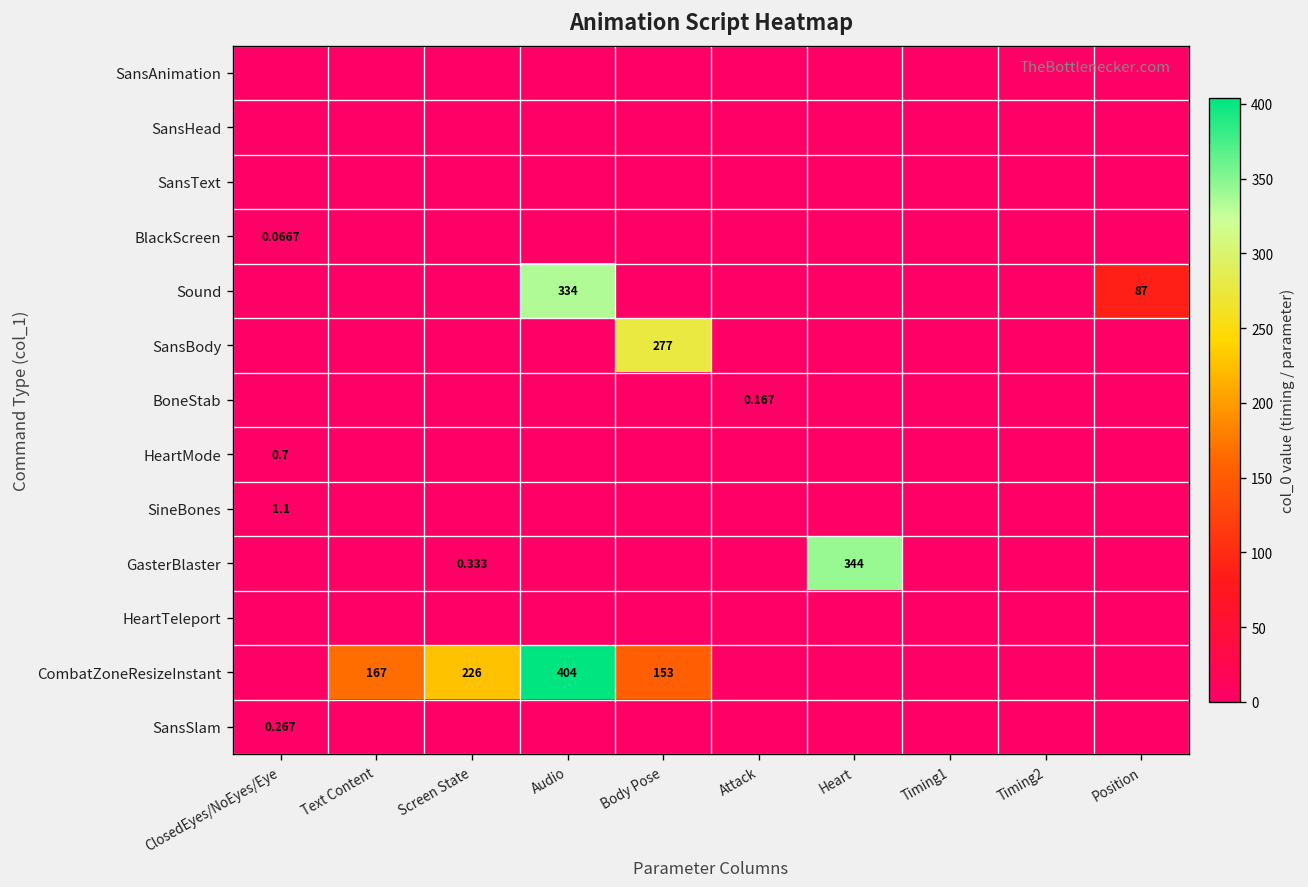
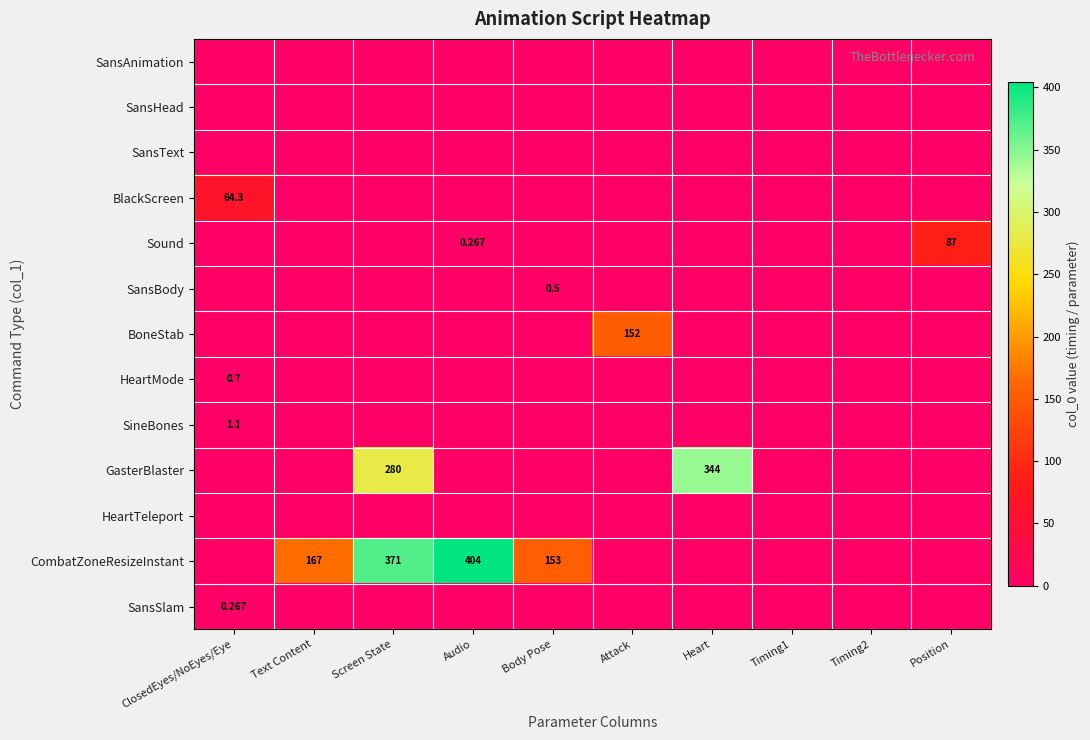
BlackScreen, ClosedEyes/NoEyes/Eye: 0.0667 -> 64.3
Sound, Audio: 334 -> 0.267
SansBody, Body Pose: 277 -> 0.5
BoneStab, Attack: 0.167 -> 152
GasterBlaster, Screen State: 0.333 -> 280
CombatZoneResizeInstant, Screen State: 226 -> 371
